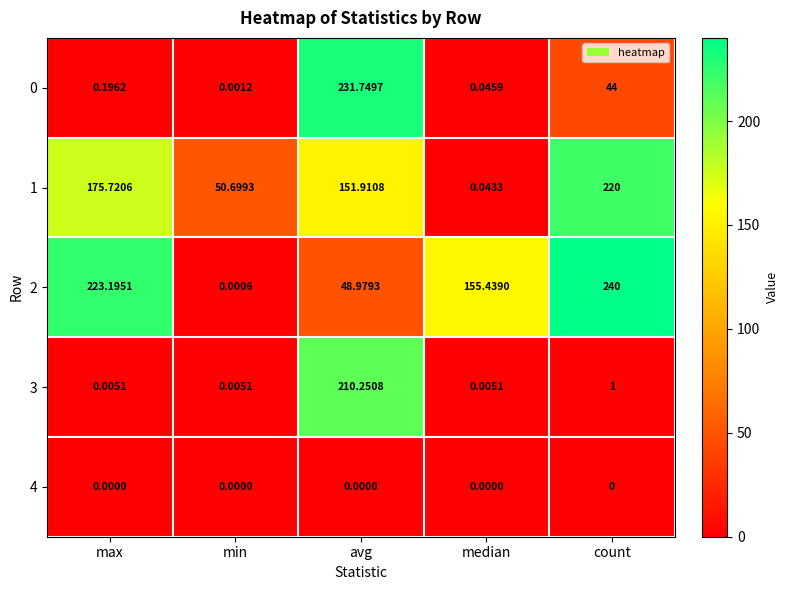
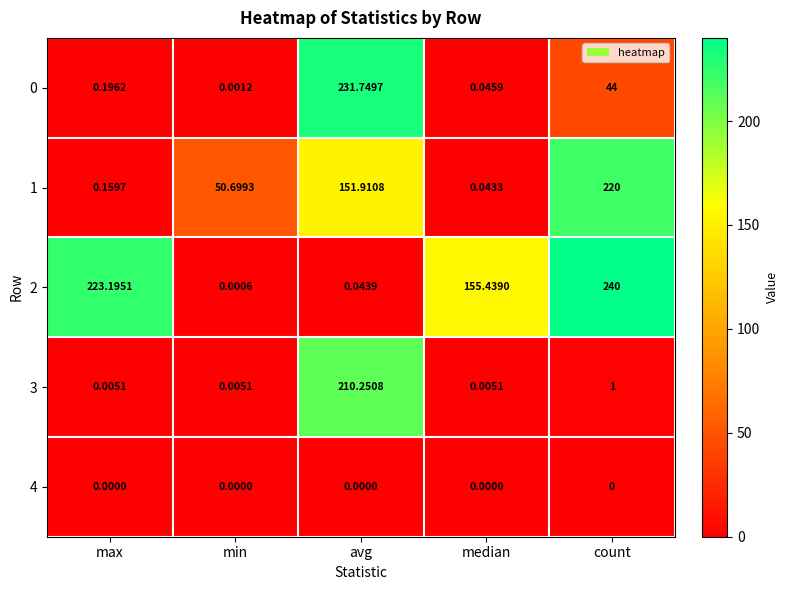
1, max: 175.7206 -> 0.1597
2, avg: 48.9793 -> 0.0439
